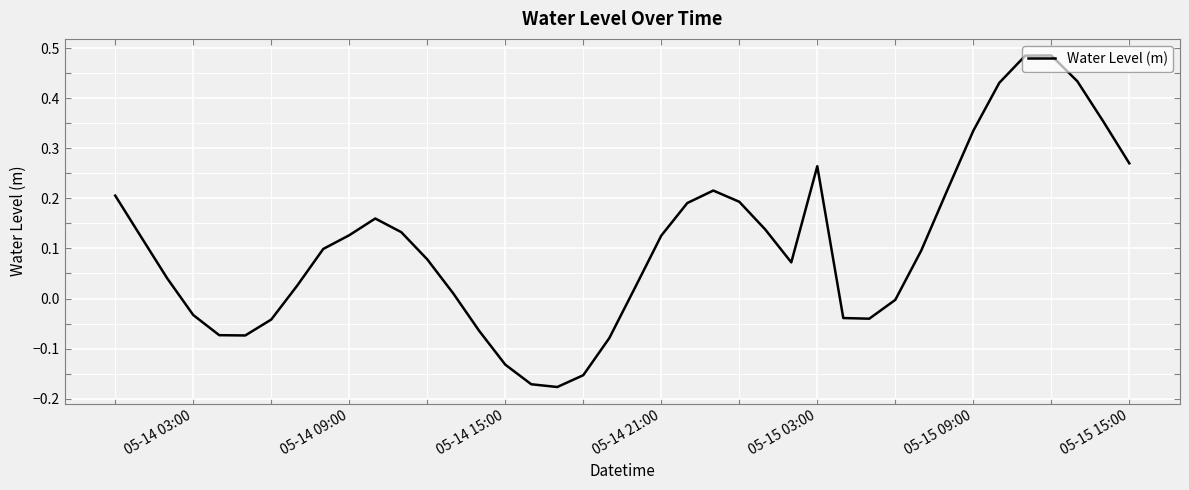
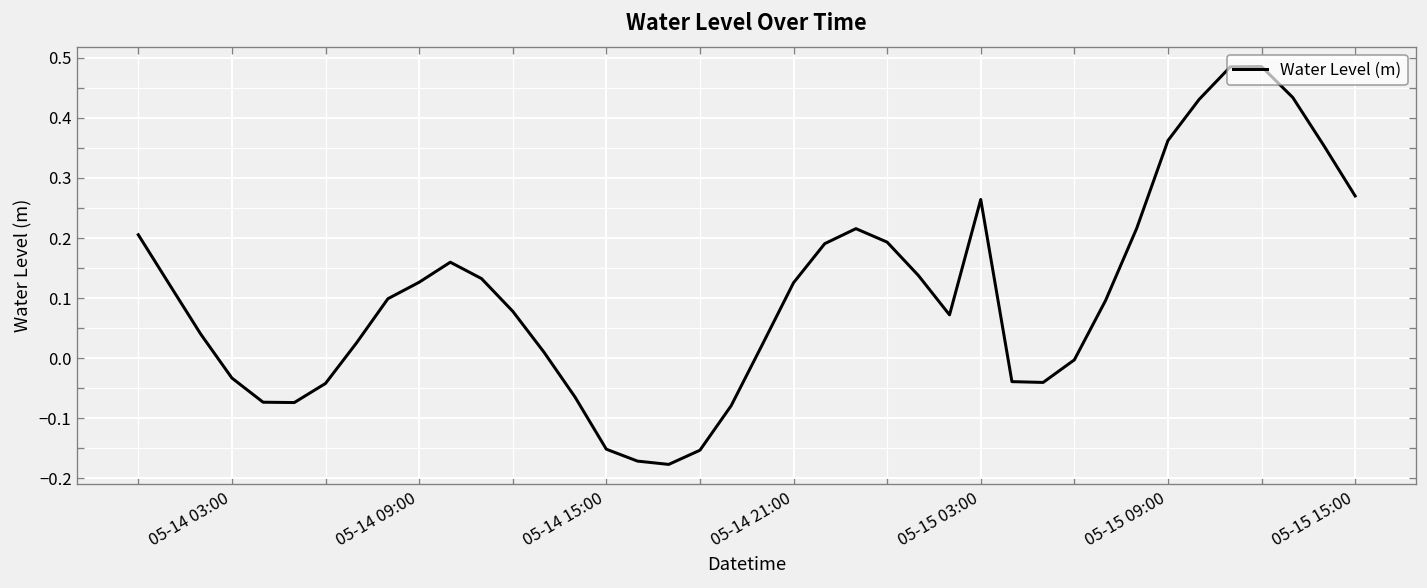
05-14 15:00: -0.13 -> -0.15
05-15 09:00: 0.33 -> 0.36
